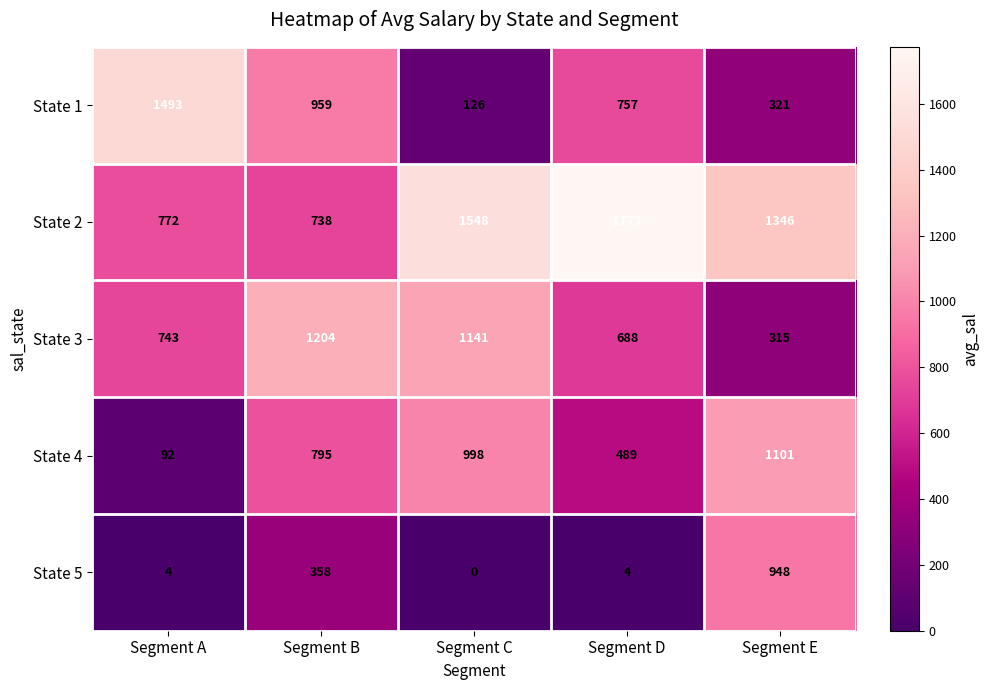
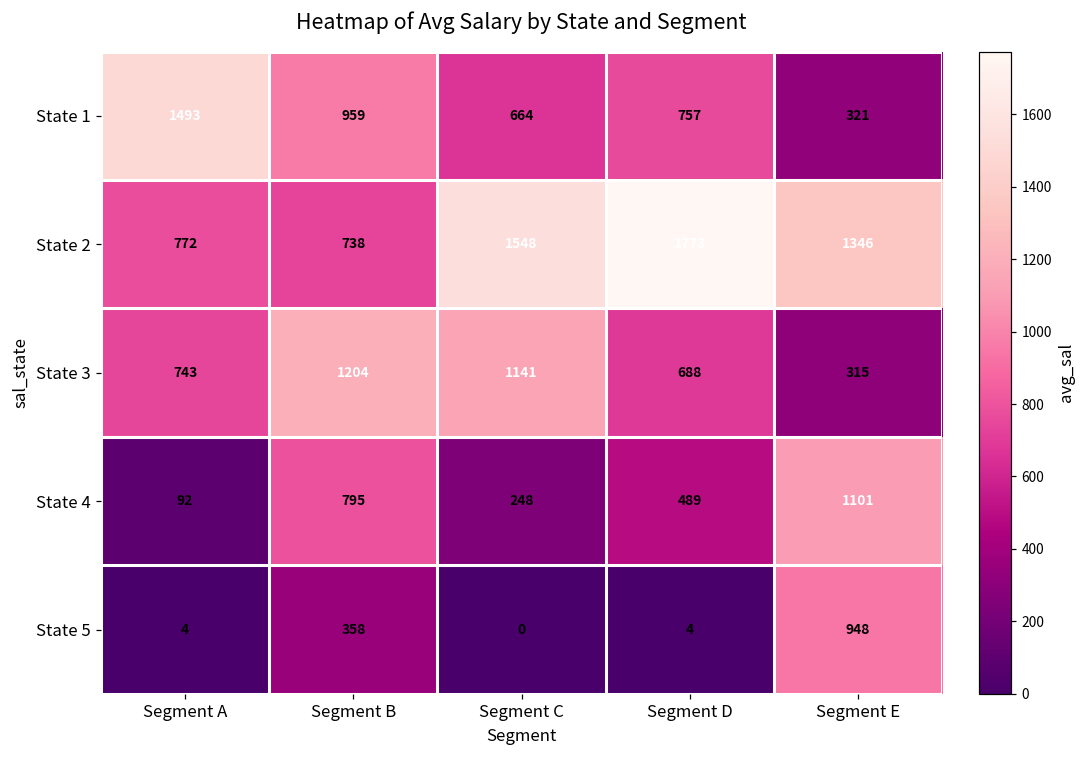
State 1, Segment C: 126 -> 664
State 4, Segment C: 998 -> 248
